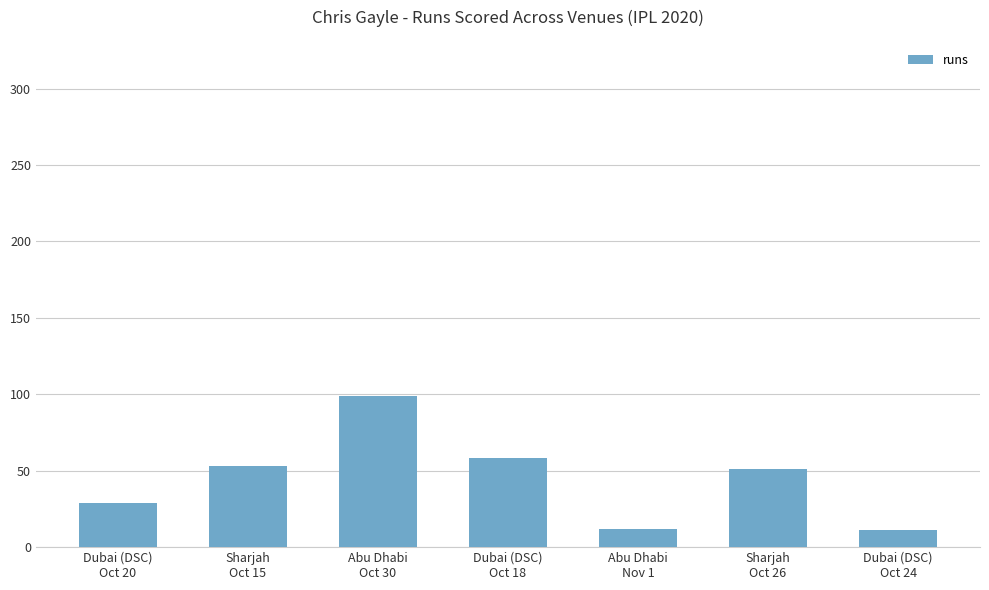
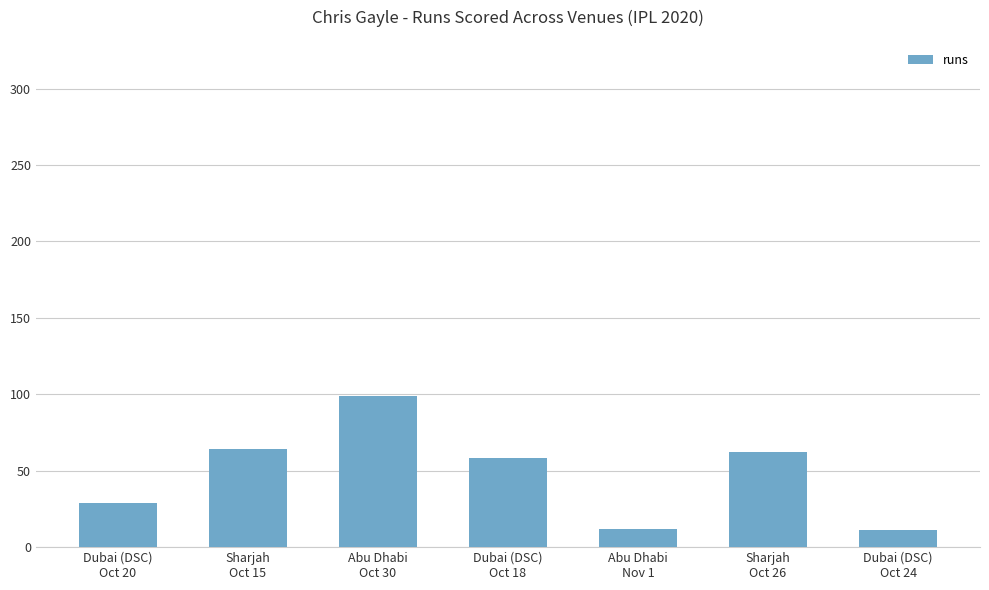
Sharjah Oct 15: 53 -> 64
Sharjah Oct 26: 51 -> 62
